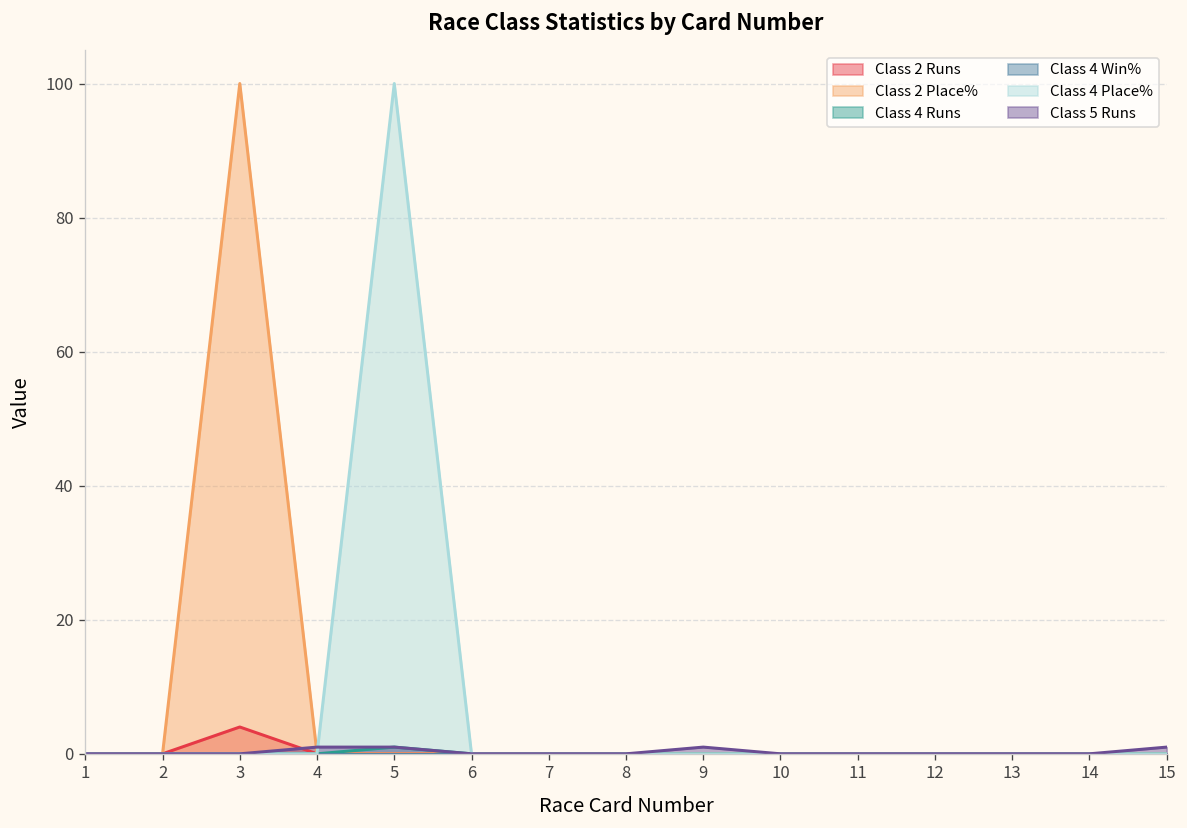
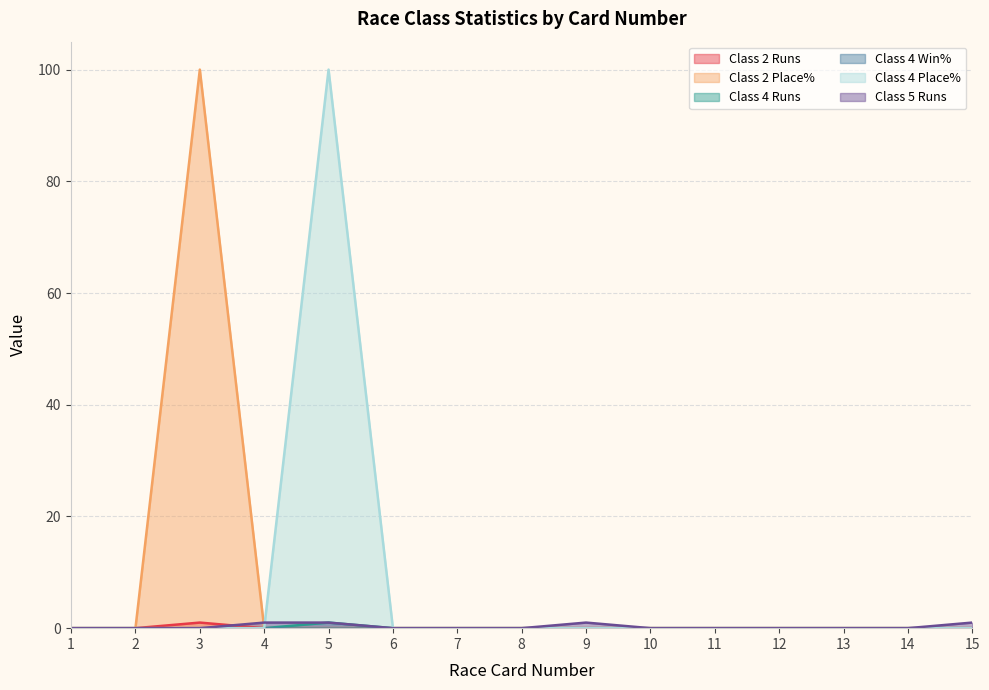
Class 2 Runs, 3: 4 -> 1
